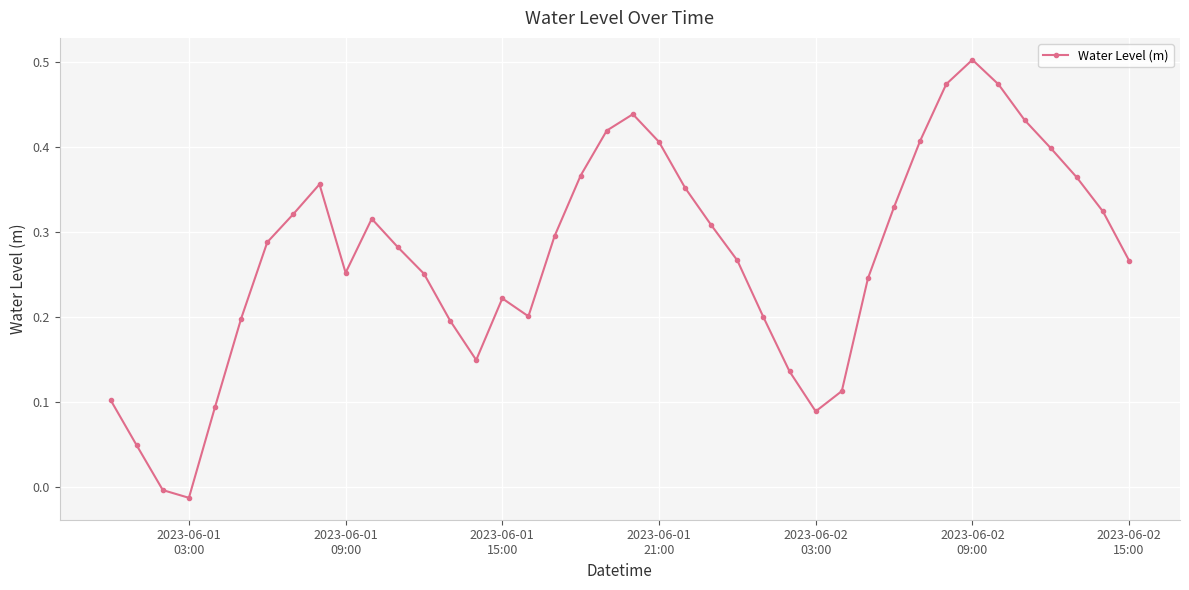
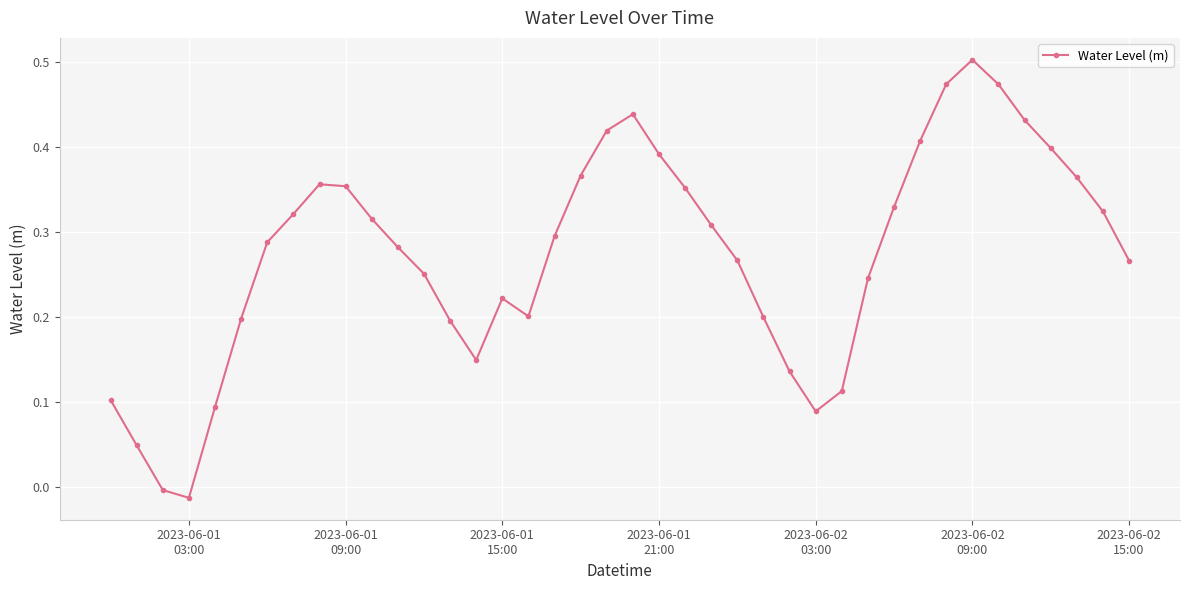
2023-06-01 09:00: 0.25 -> 0.35
2023-06-01 21:00: 0.41 -> 0.39
